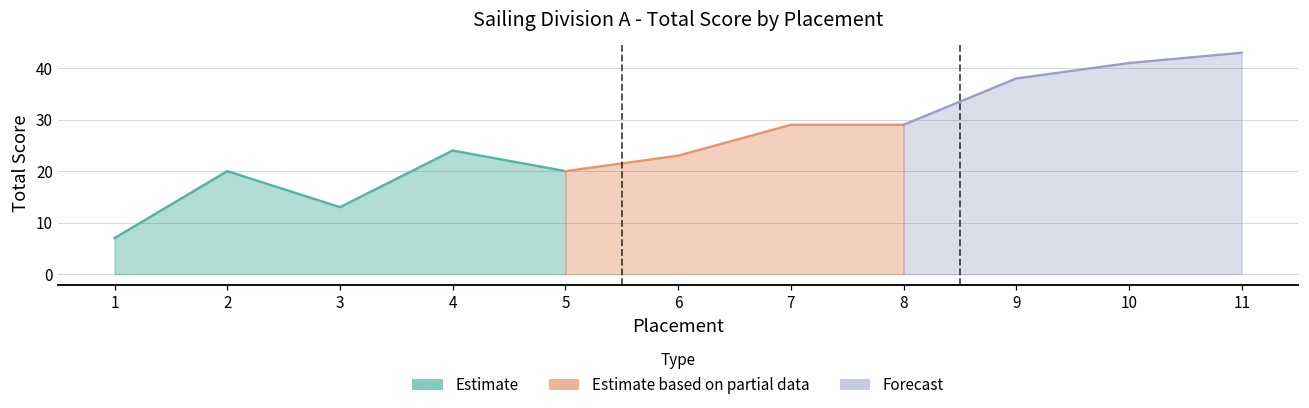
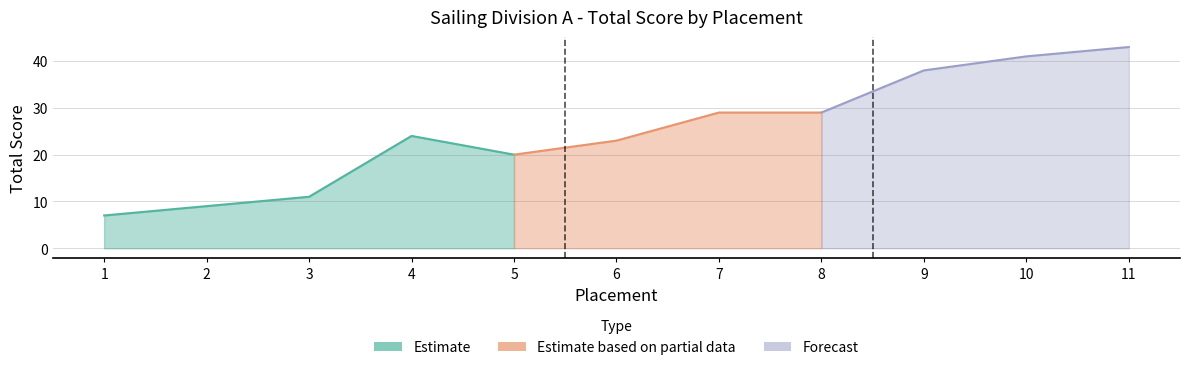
Estimate, 2: 20 -> 9
Estimate, 3: 13 -> 11
